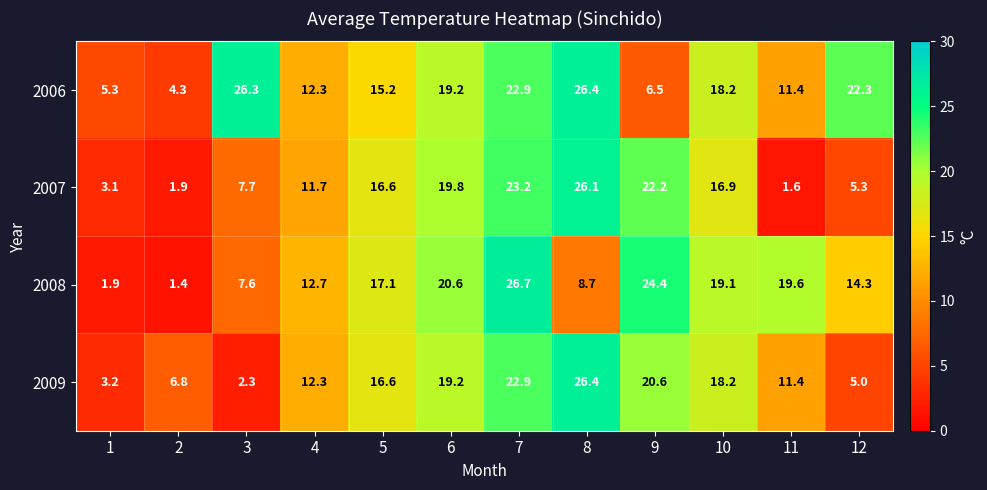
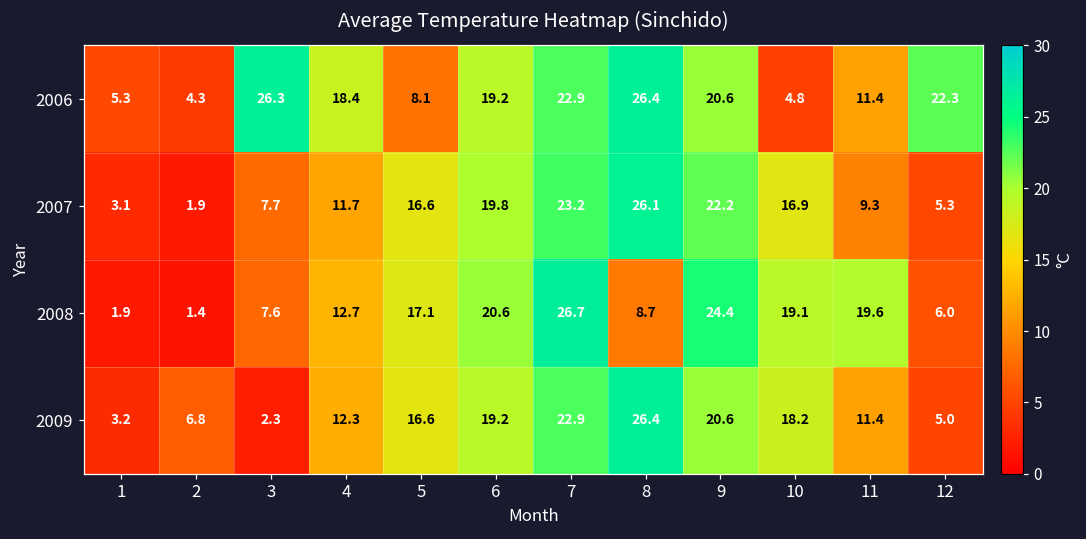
2006, 4: 12.3 -> 18.4
2006, 5: 15.2 -> 8.1
2006, 9: 6.5 -> 20.6
2006, 10: 18.2 -> 4.8
2007, 11: 1.6 -> 9.3
2008, 12: 14.3 -> 6.0
